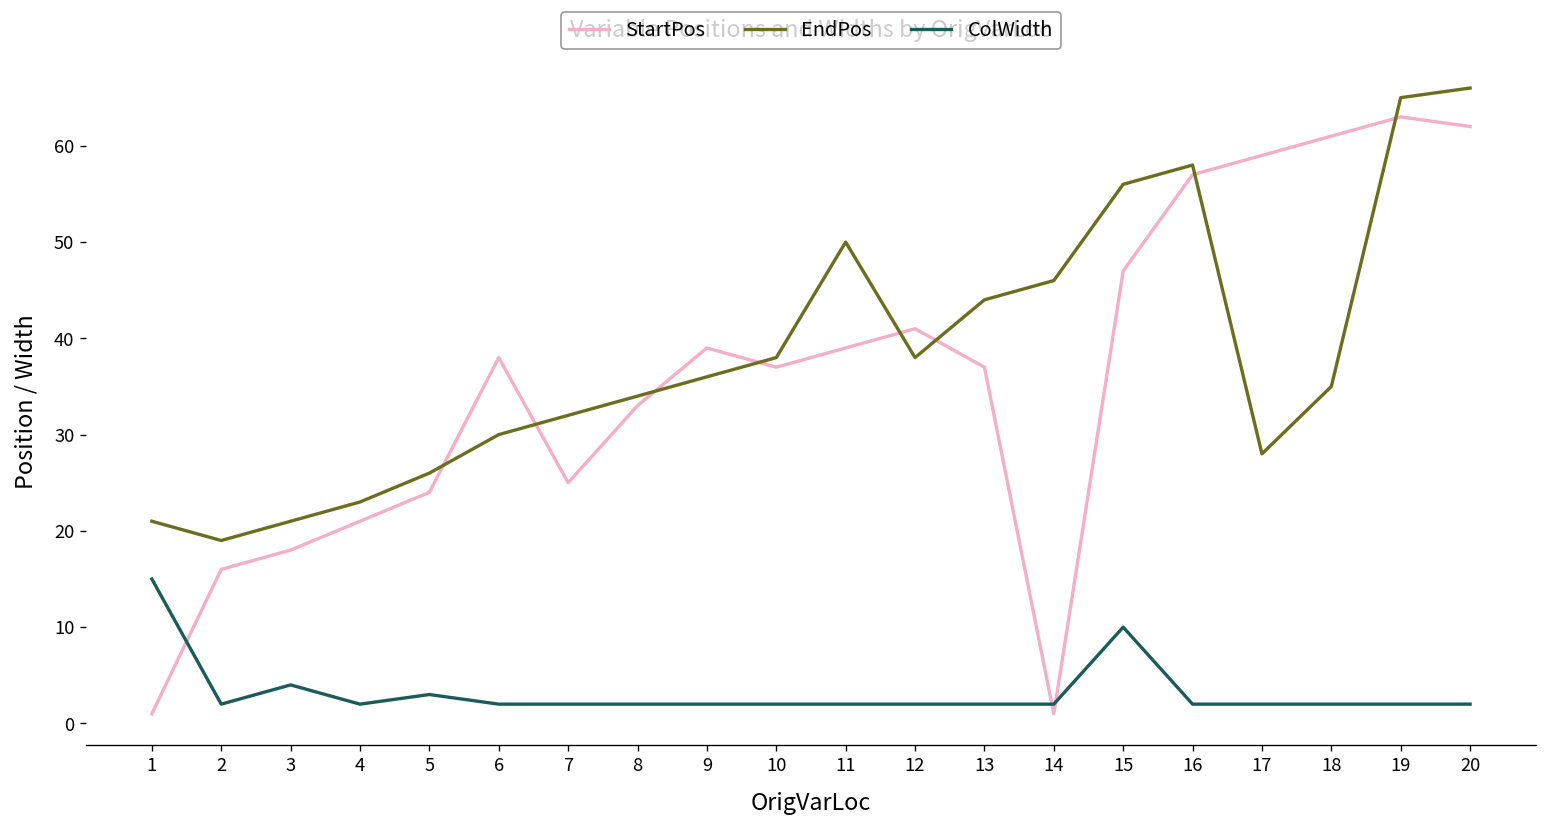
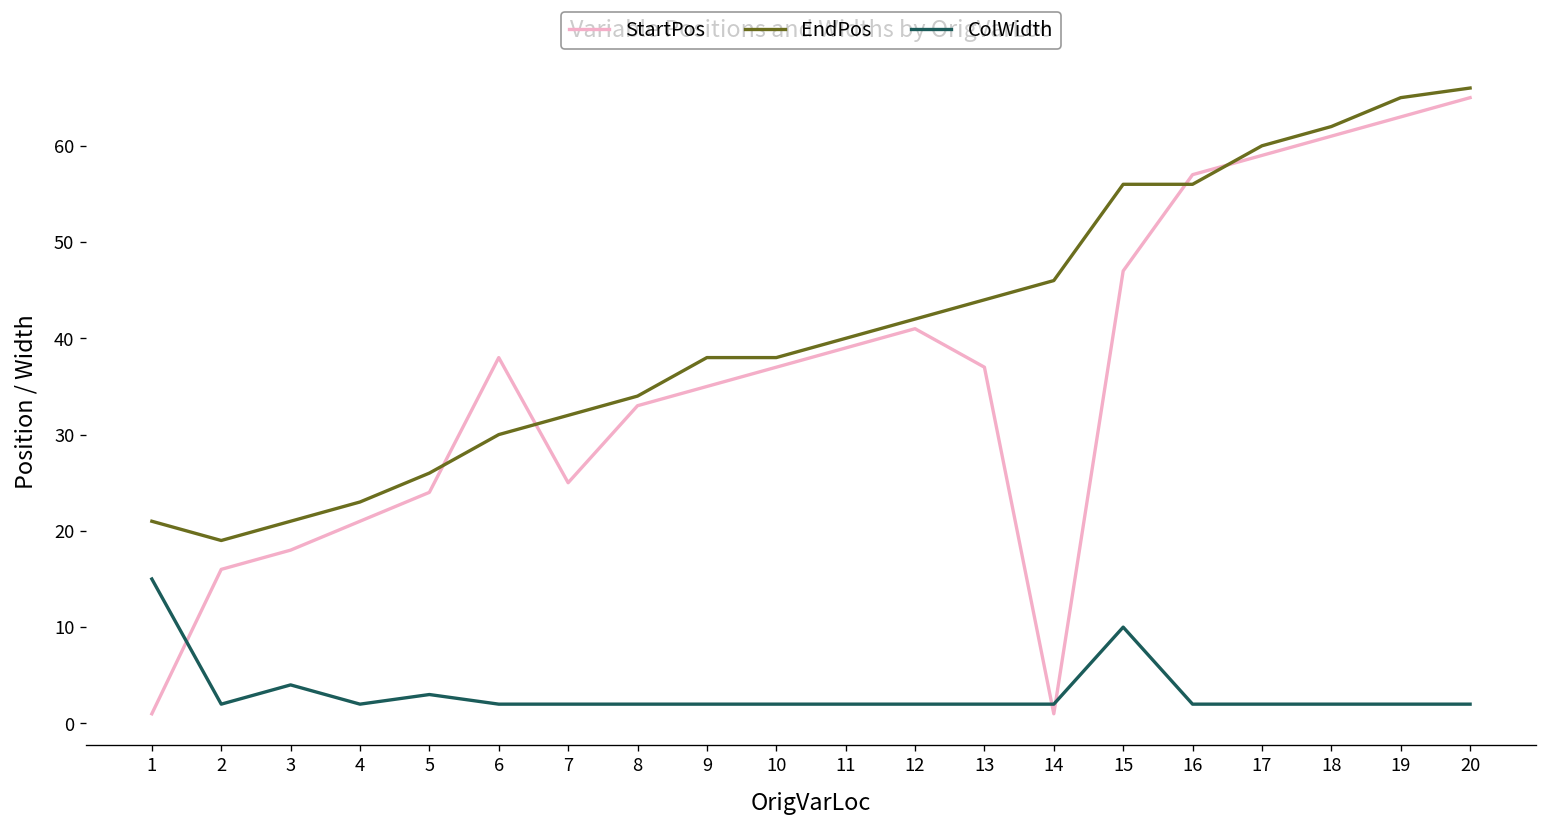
StartPos, 9: 39 -> 35
EndPos, 9: 36 -> 38
EndPos, 11: 50 -> 40
EndPos, 12: 38 -> 42
EndPos, 16: 58 -> 56
EndPos, 17: 28 -> 60
EndPos, 18: 35 -> 62
StartPos, 20: 62 -> 65
